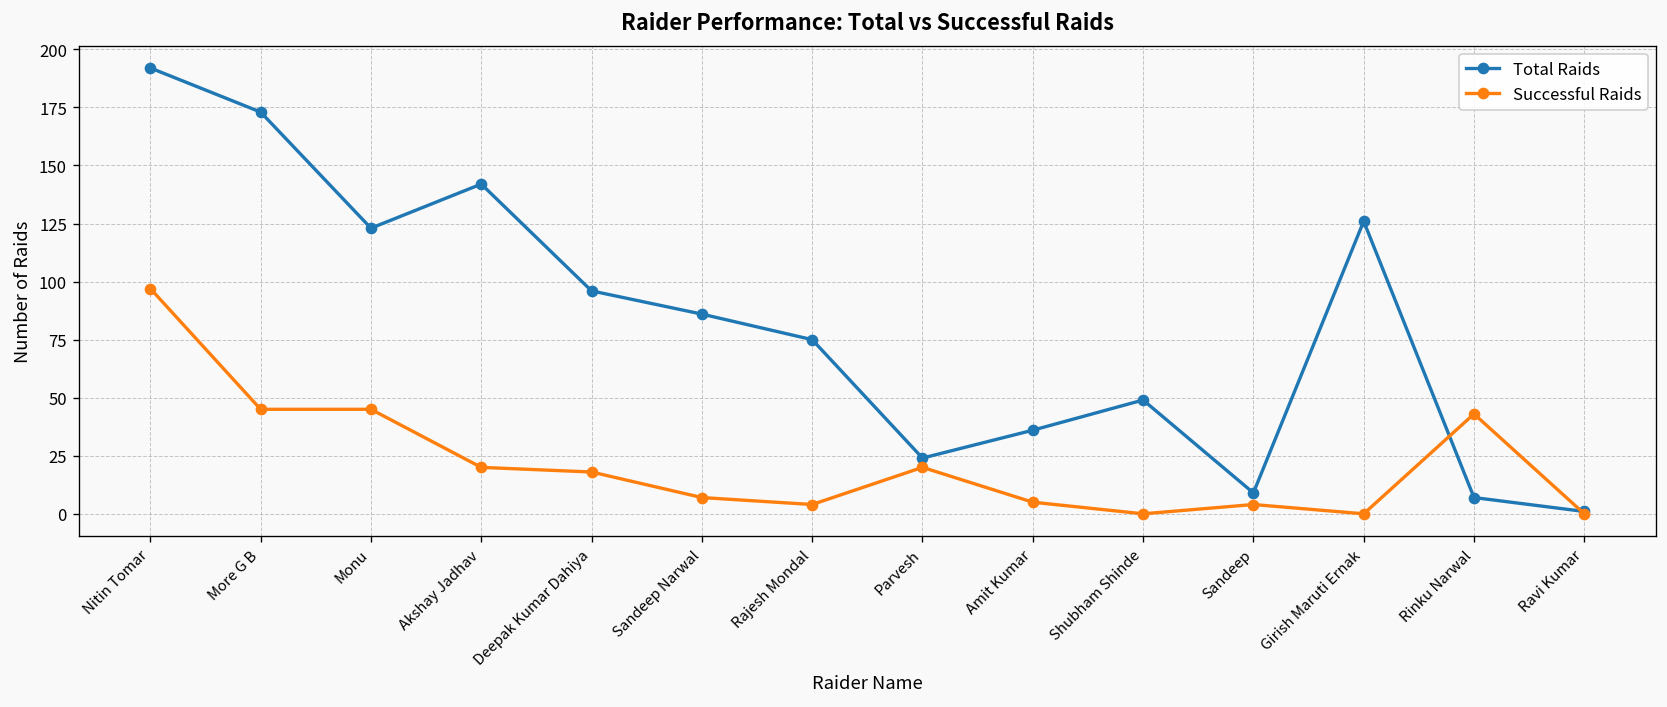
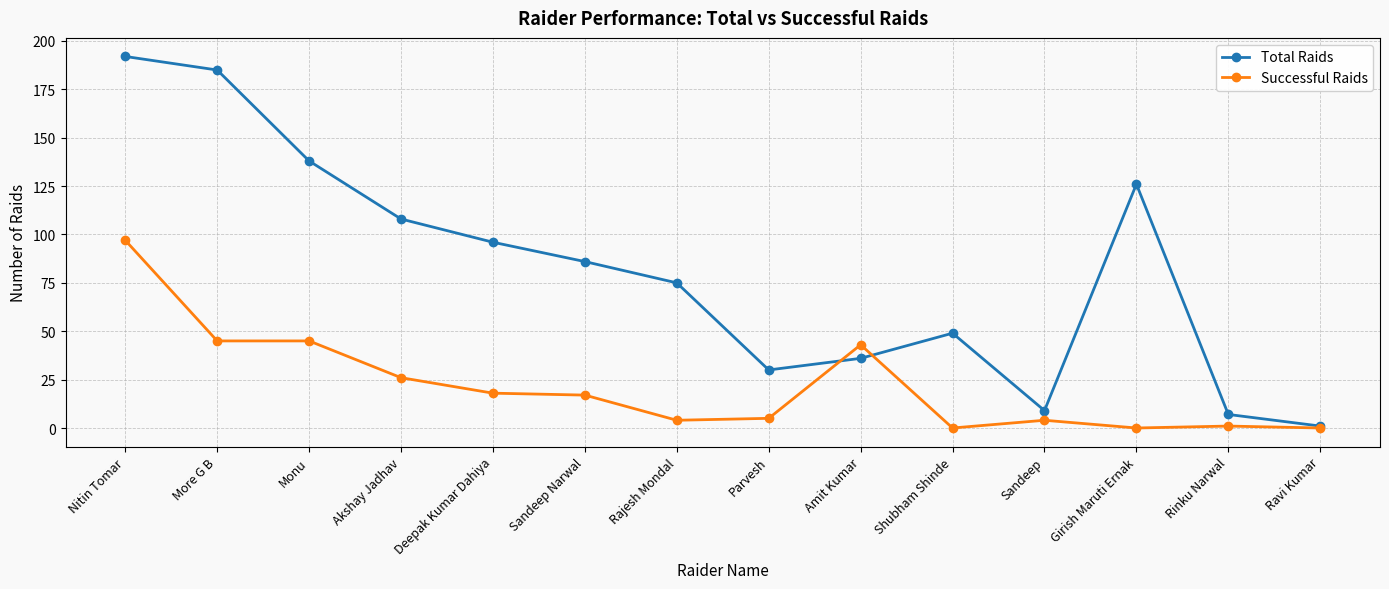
Total Raids, More G B: 173 -> 185
Total Raids, Monu: 123 -> 138
Total Raids, Akshay Jadhav: 142 -> 108
Successful Raids, Akshay Jadhav: 20 -> 26
Successful Raids, Sandeep Narwal: 7 -> 17
Total Raids, Parvesh: 24 -> 30
Successful Raids, Parvesh: 20 -> 5
Successful Raids, Amit Kumar: 5 -> 43
Successful Raids, Rinku Narwal: 43 -> 1
